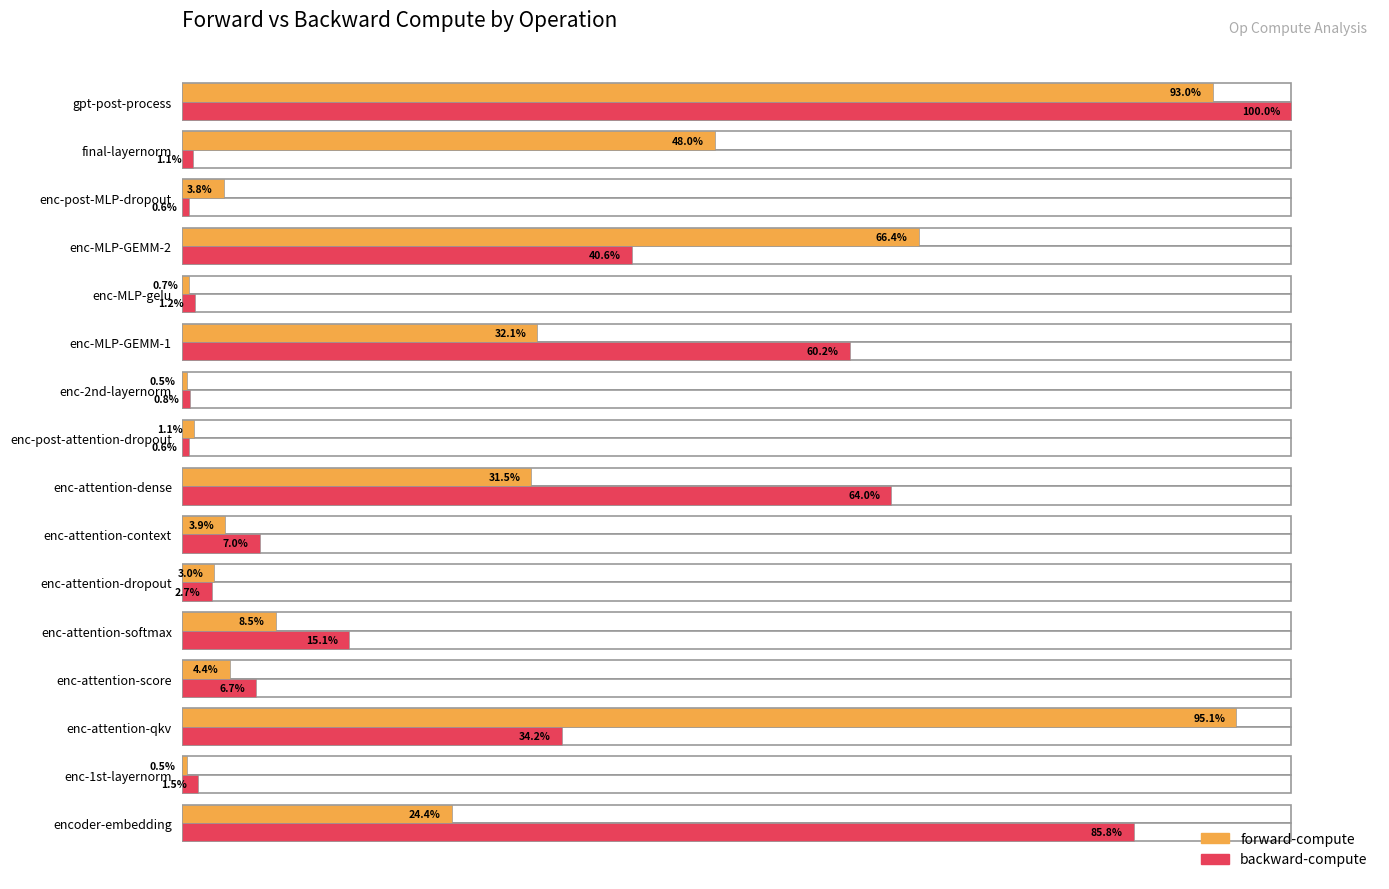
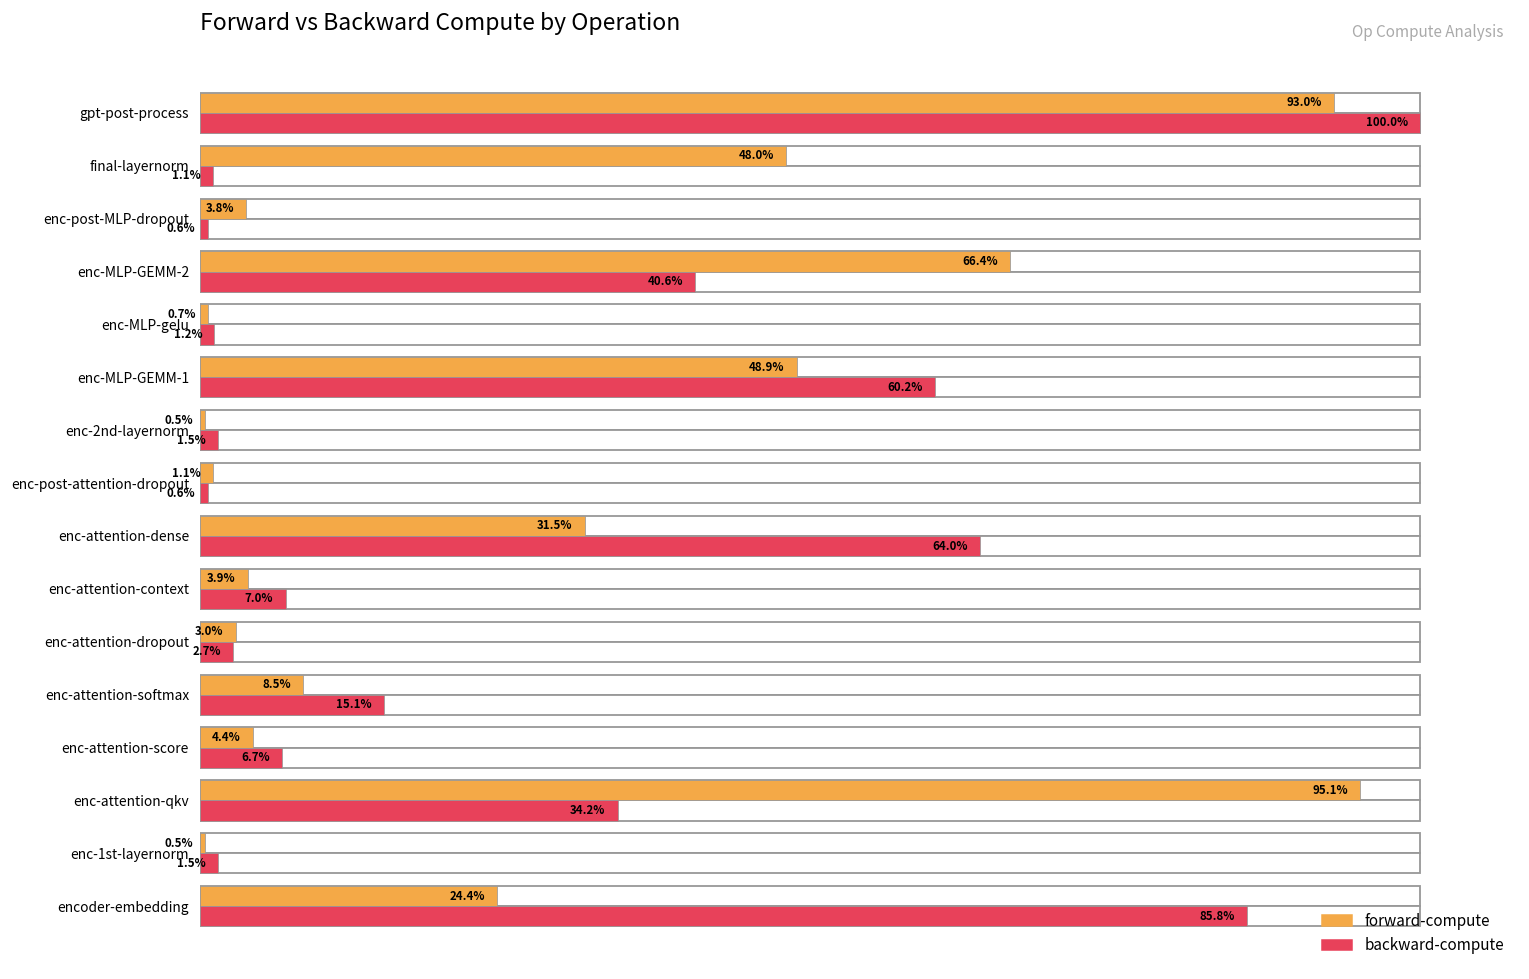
forward-compute, enc-MLP-GEMM-1: 32.1% -> 48.9%
backward-compute, enc-2nd-layernorm: 0.8% -> 1.5%
